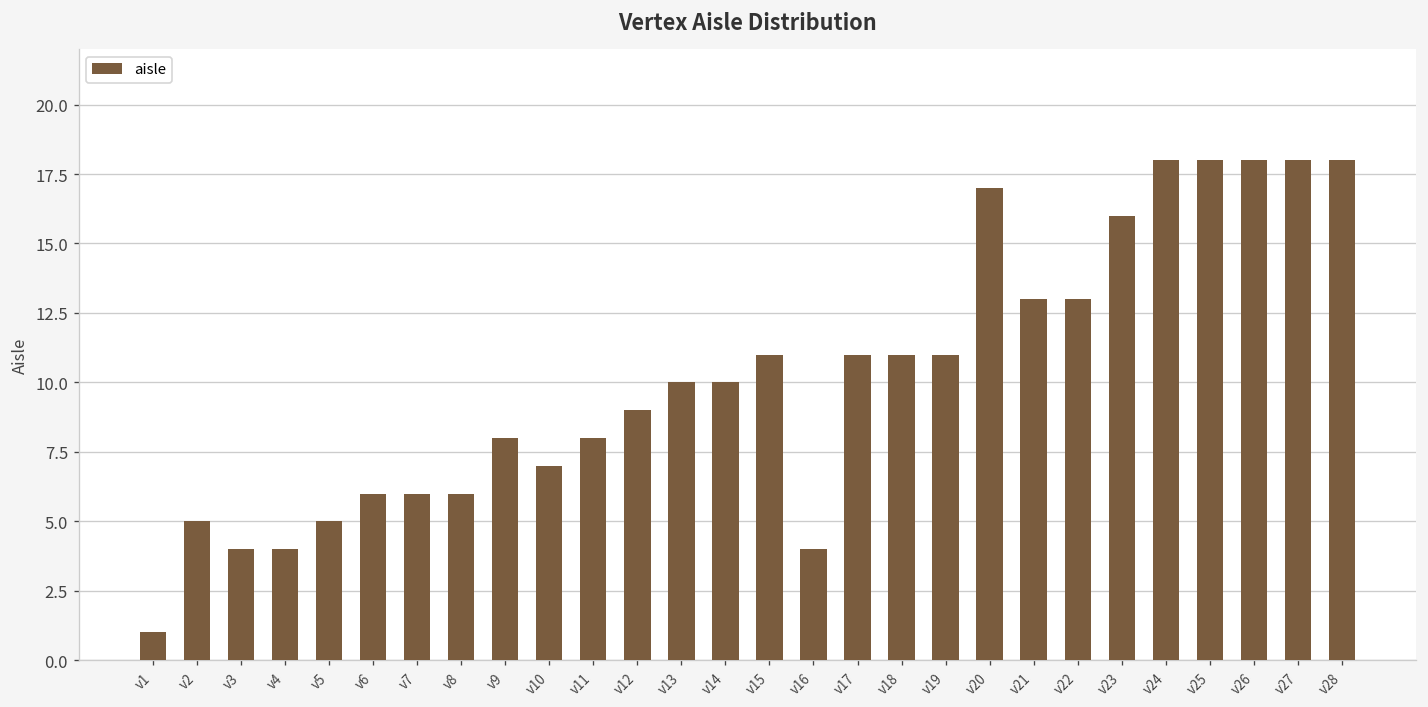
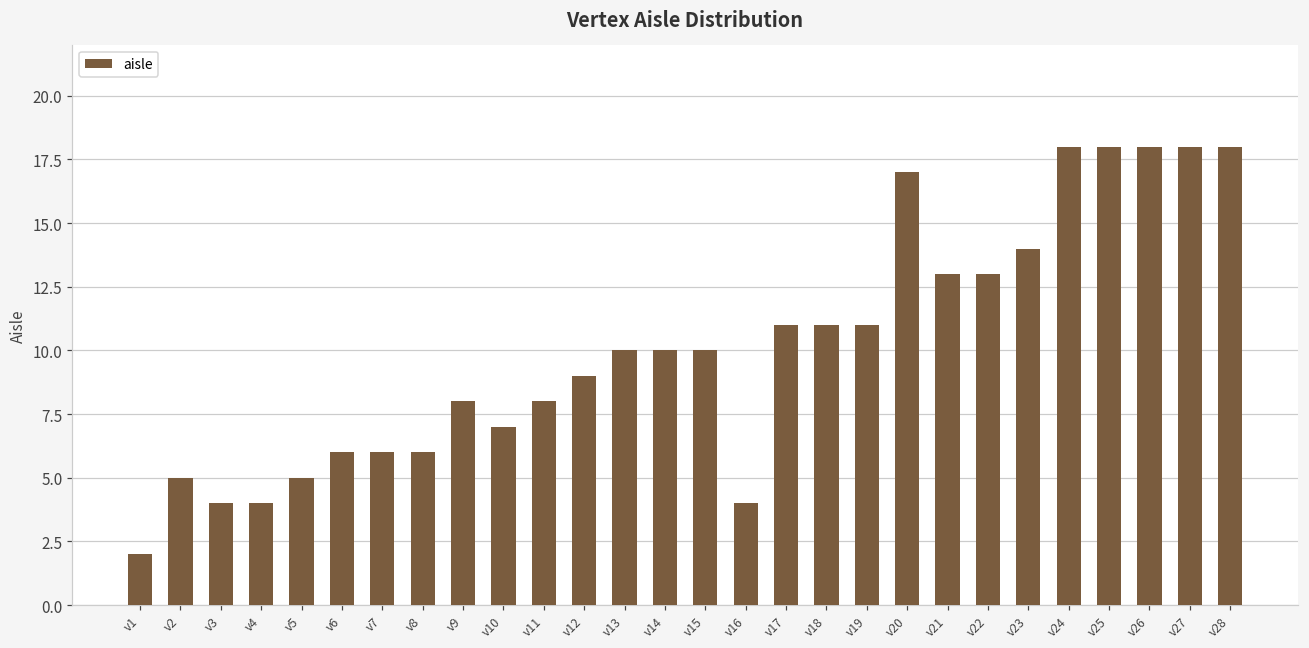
v1: 1 -> 2
v15: 11 -> 10
v23: 16 -> 14
